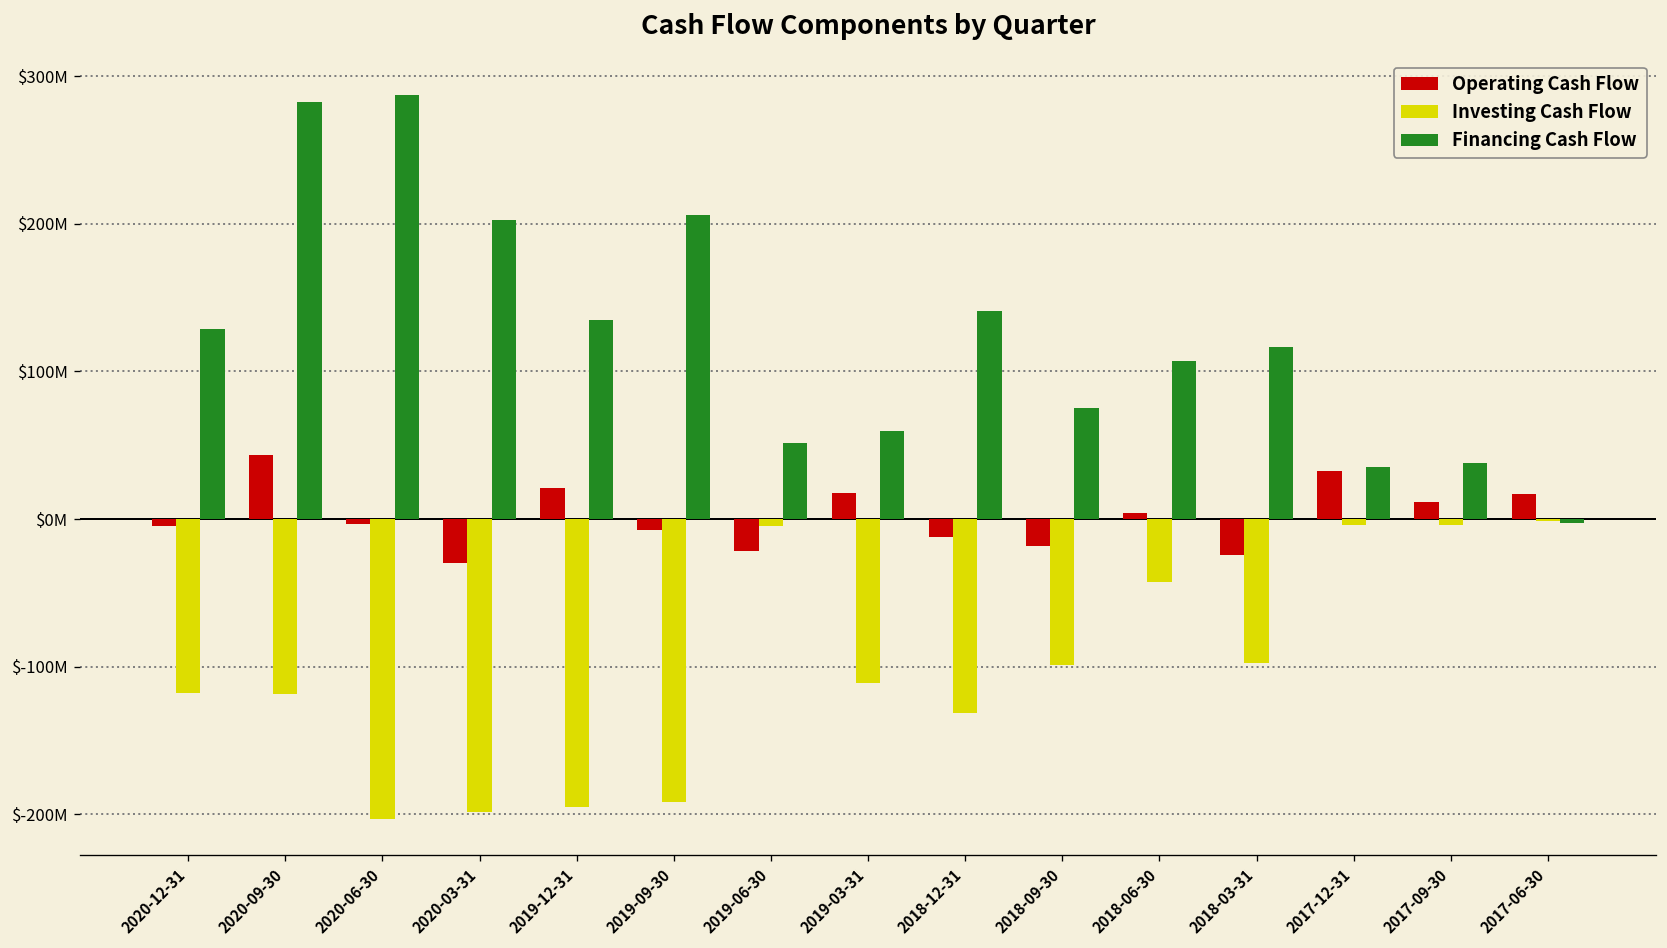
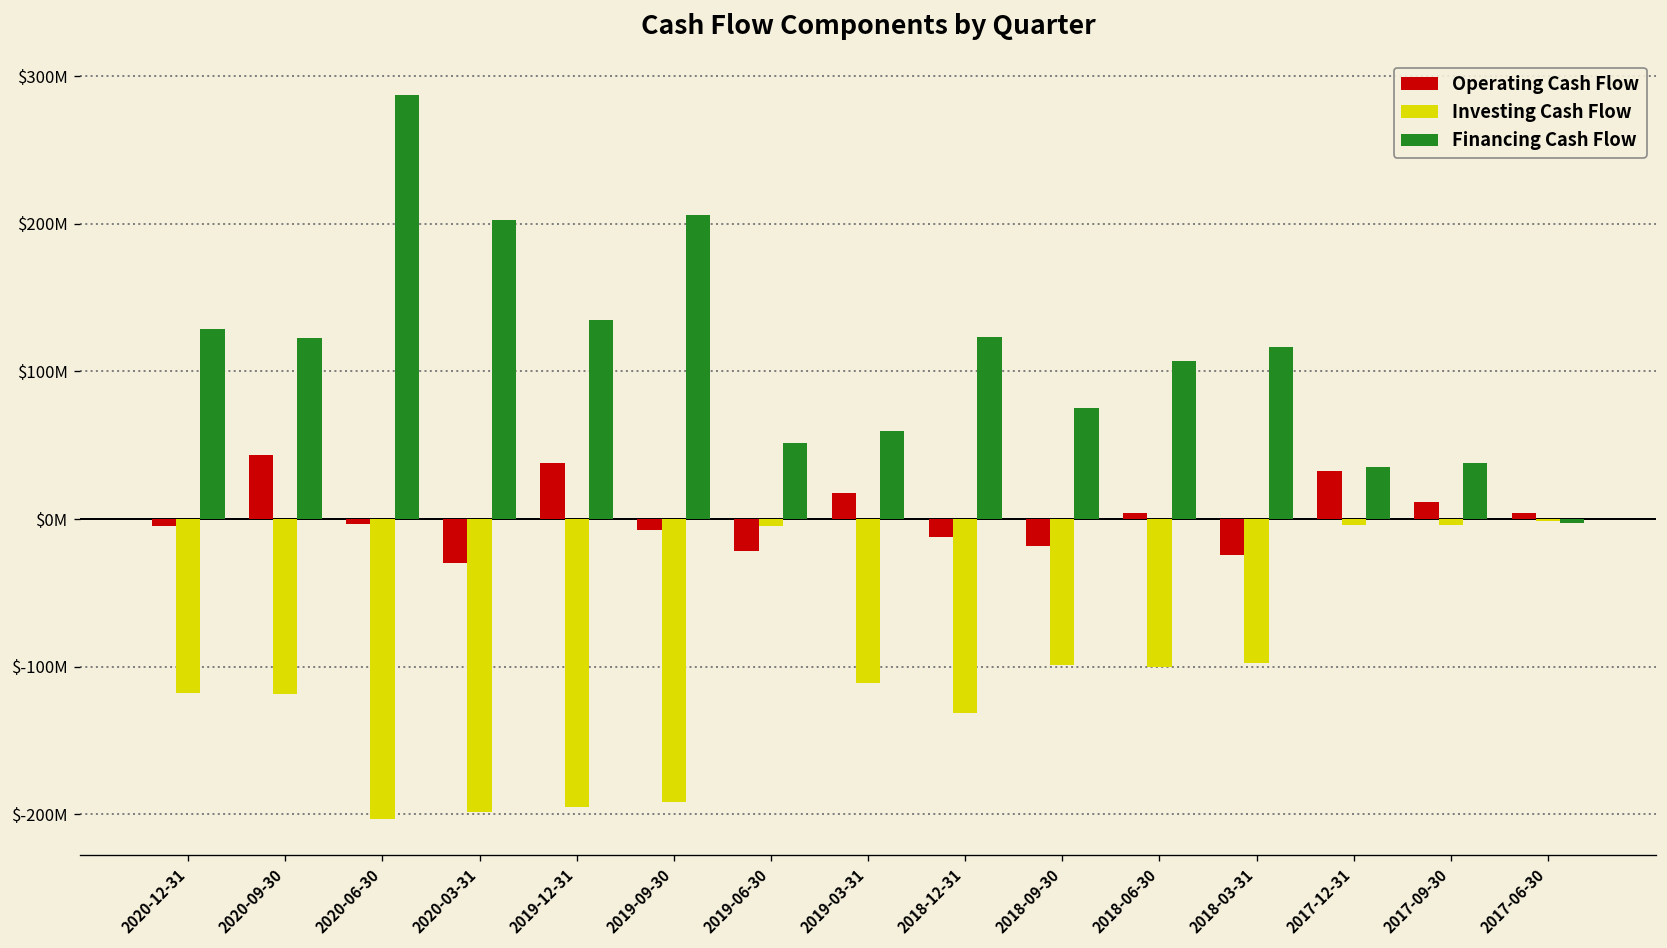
Financing Cash Flow, 2020-09-30: $283000000 -> $122000000
Operating Cash Flow, 2019-12-31: $21000000 -> $38000000
Financing Cash Flow, 2018-12-31: $141000000 -> $123000000
Investing Cash Flow, 2018-06-30: $-43000000 -> $-100000000
Operating Cash Flow, 2017-06-30: $17000000 -> $4000000
